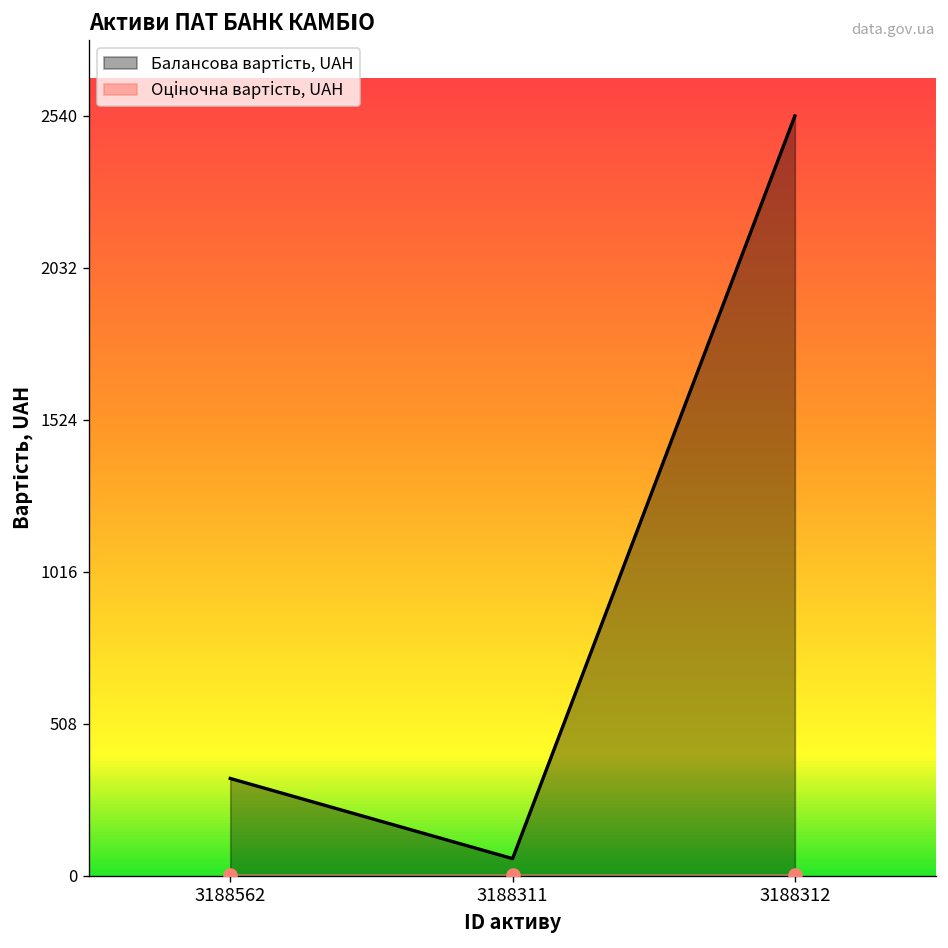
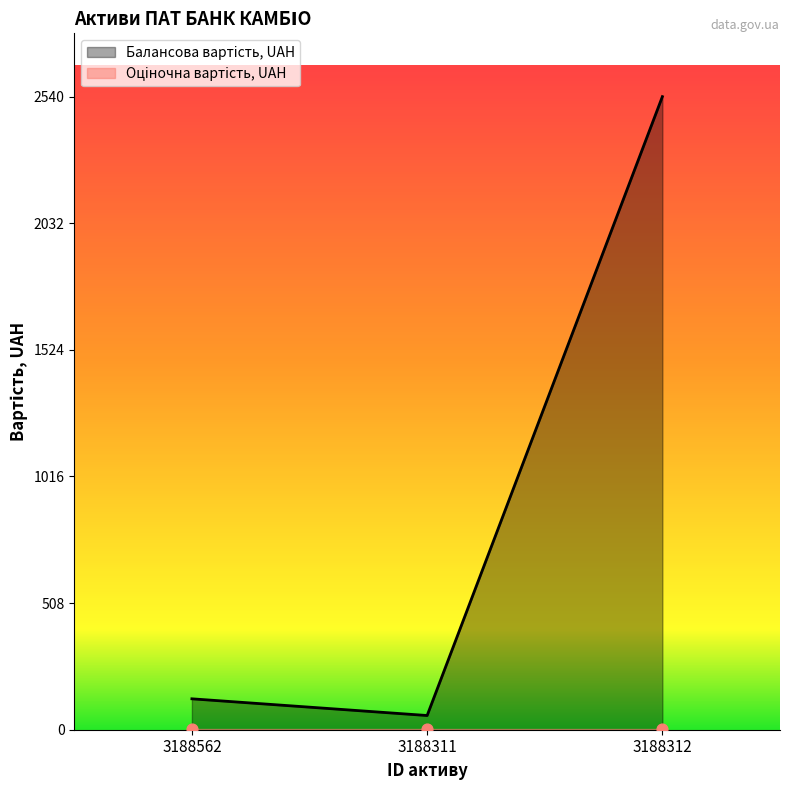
Балансова вартість, UAH, 3188562: 330 -> 120
